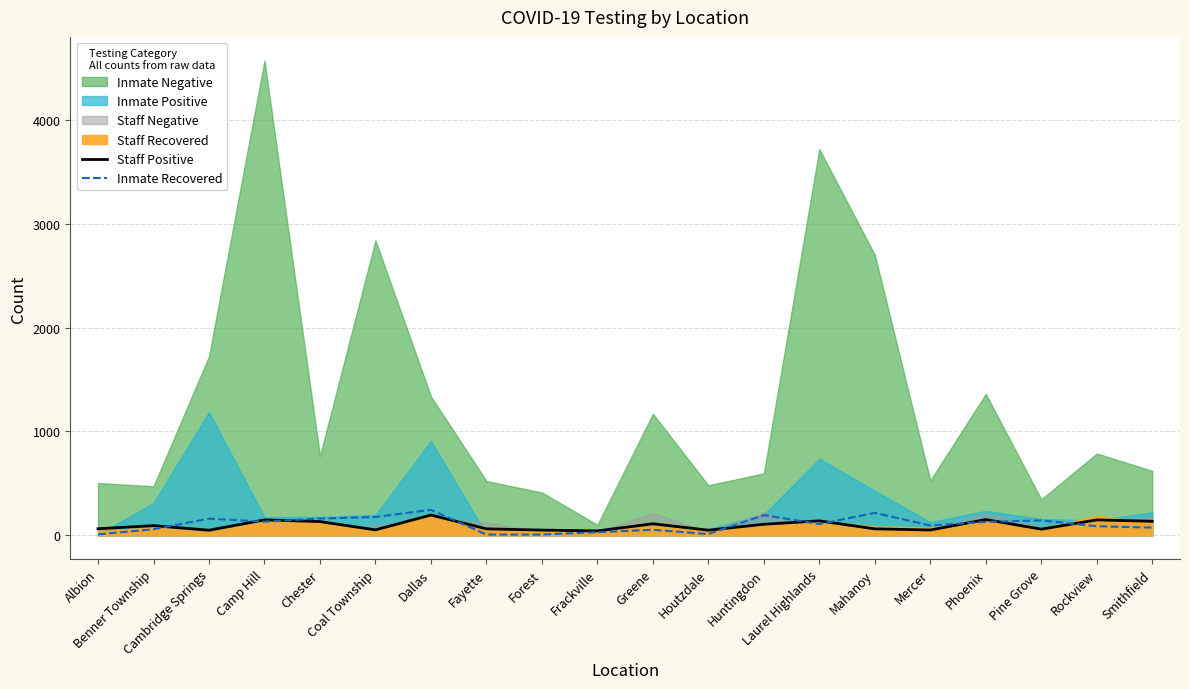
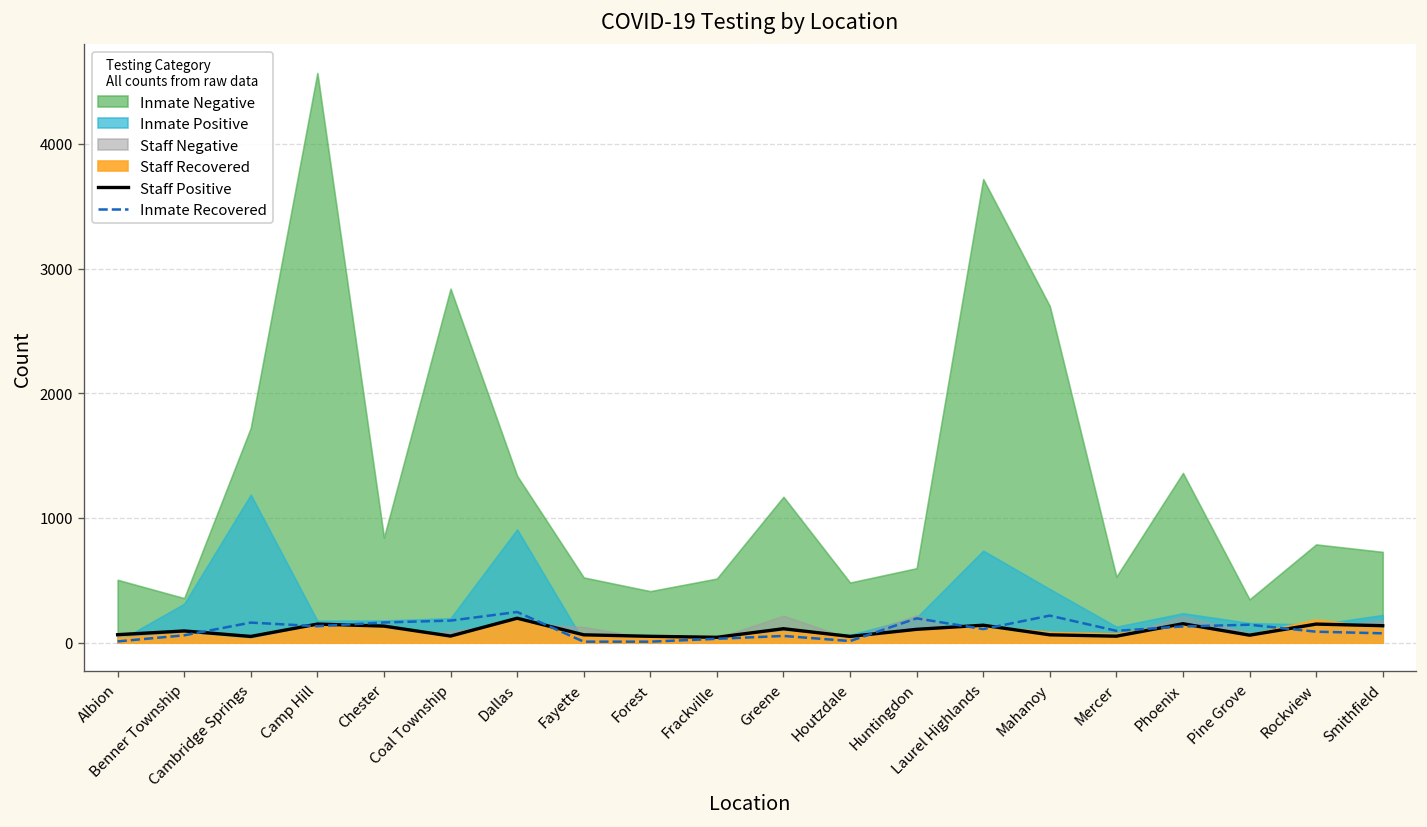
Inmate Negative, Benner Township: 470 -> 360
Inmate Negative, Chester: 760 -> 840
Inmate Negative, Frackville: 100 -> 510
Inmate Negative, Smithfield: 620 -> 730
